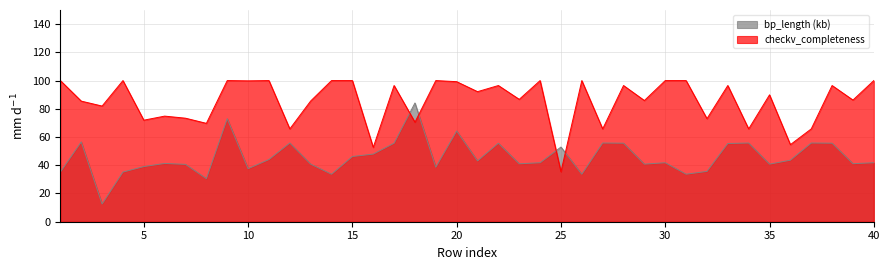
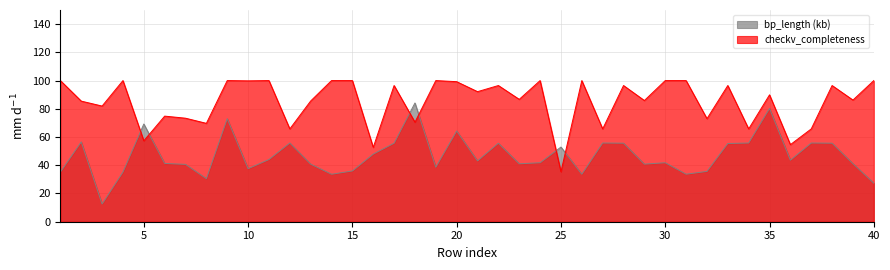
bp_length (kb), 5: 39 -> 69
checkv_completeness, 5: 72 -> 57
bp_length (kb), 15: 46 -> 36
bp_length (kb), 35: 41 -> 80
bp_length (kb), 40: 42 -> 27
